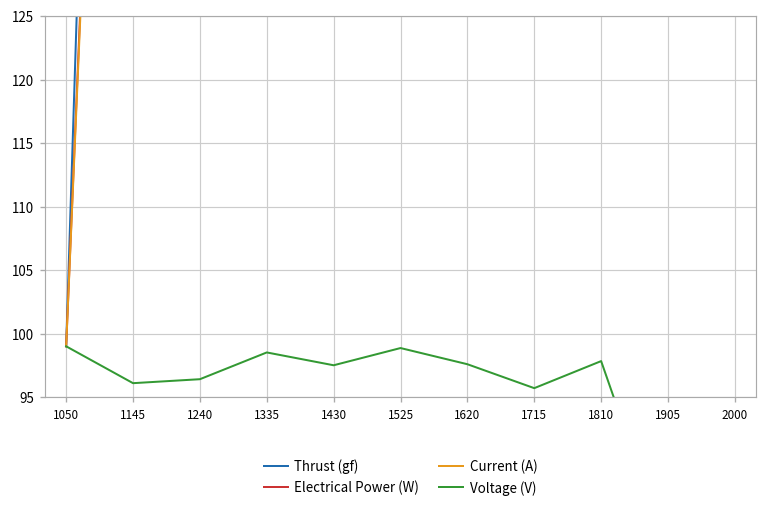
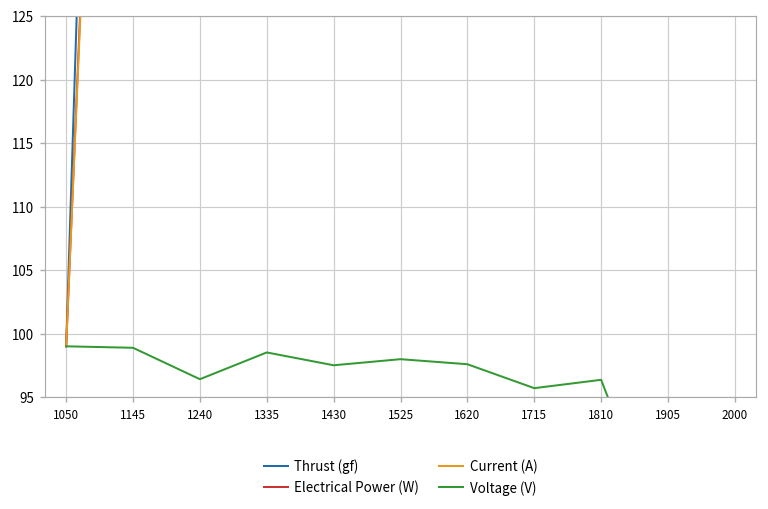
Voltage (V), 1145: 96.1 -> 98.9
Voltage (V), 1525: 98.9 -> 98.0
Voltage (V), 1810: 97.8 -> 96.4
